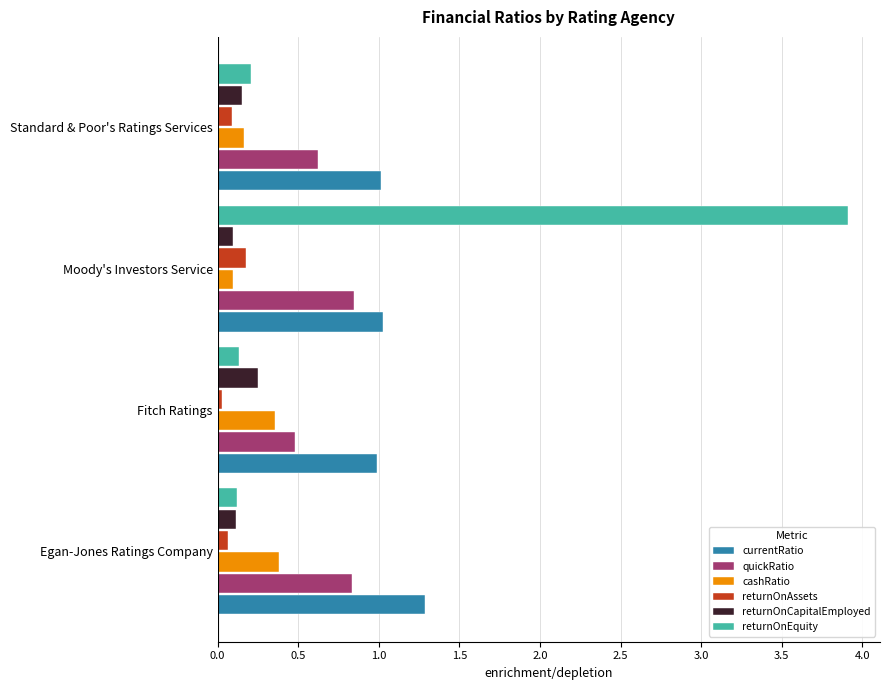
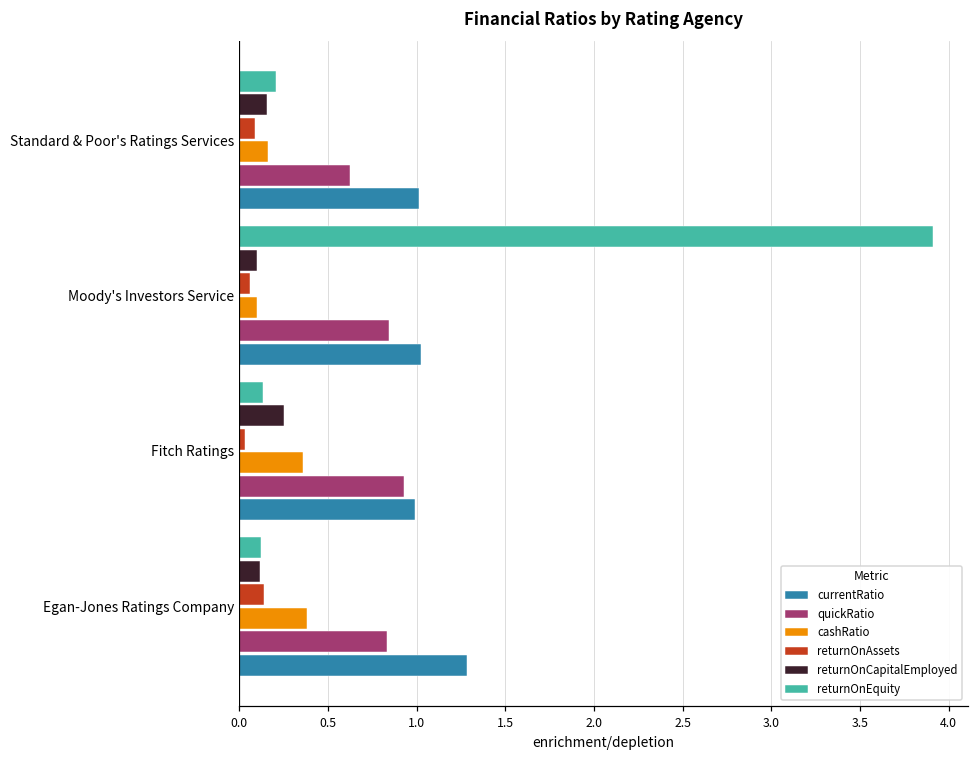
returnOnAssets, Moody's Investors Service: 0.18 -> 0.06
quickRatio, Fitch Ratings: 0.48 -> 0.93
returnOnAssets, Egan-Jones Ratings Company: 0.06 -> 0.14
